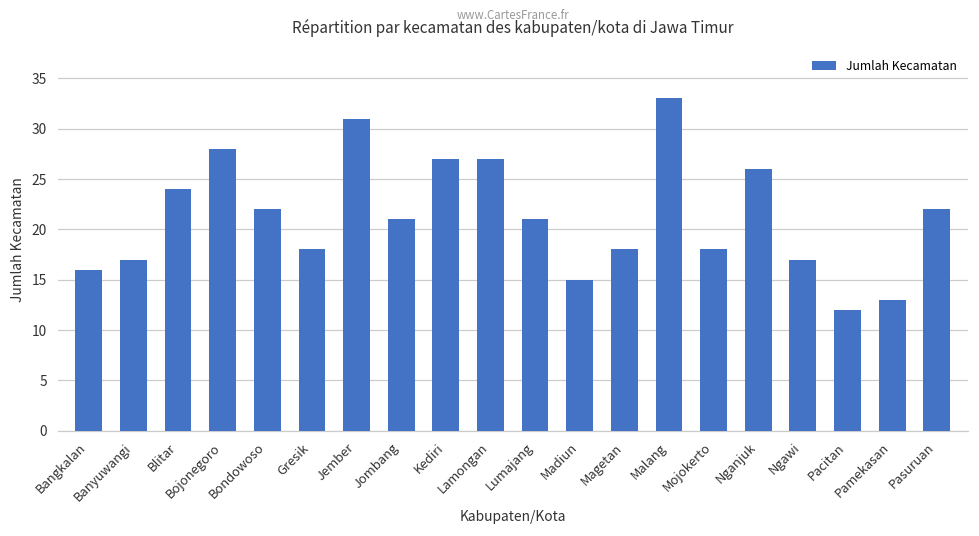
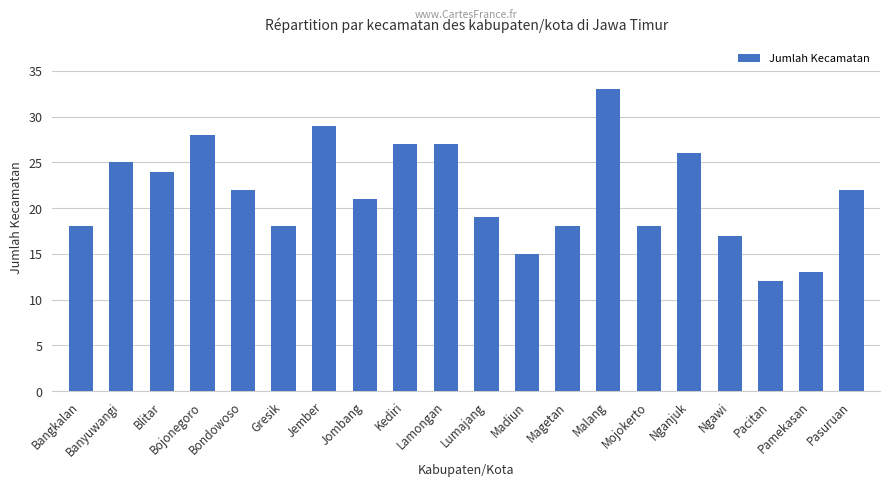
Bangkalan: 16 -> 18
Banyuwangi: 17 -> 25
Jember: 31 -> 29
Lumajang: 21 -> 19
